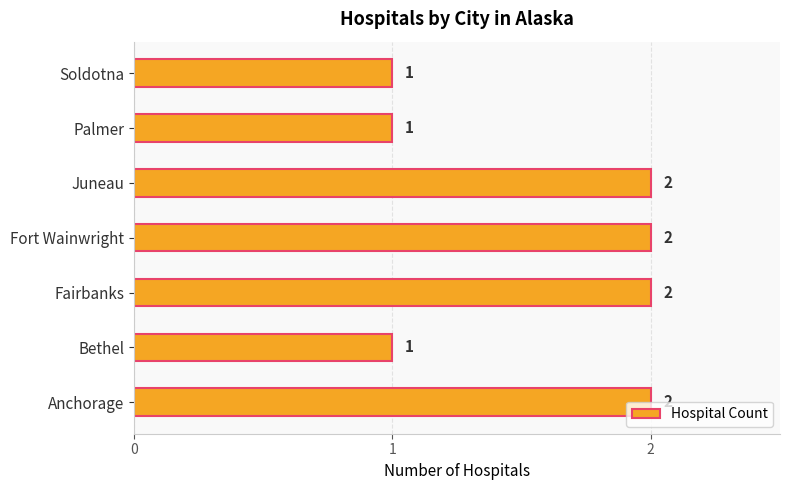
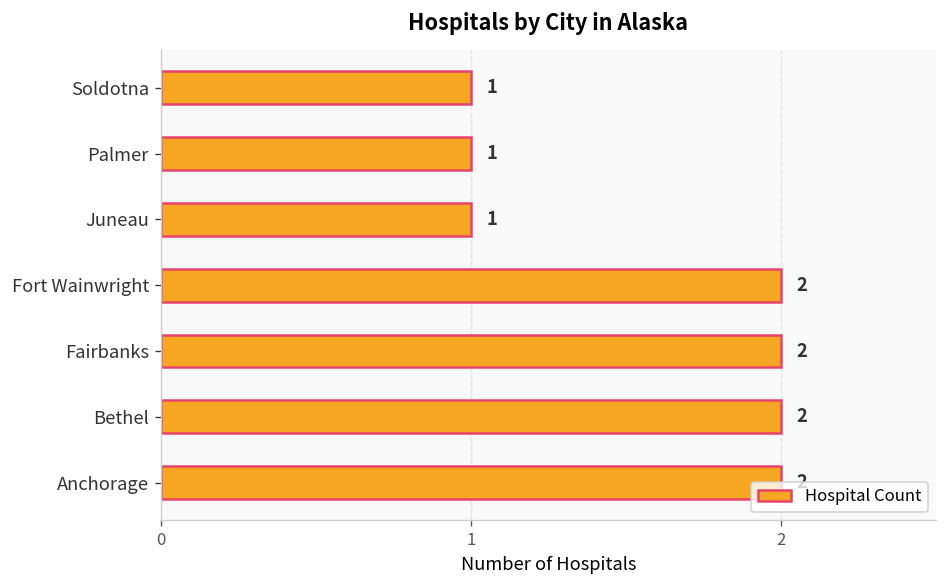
Juneau: 2 -> 1
Bethel: 1 -> 2
